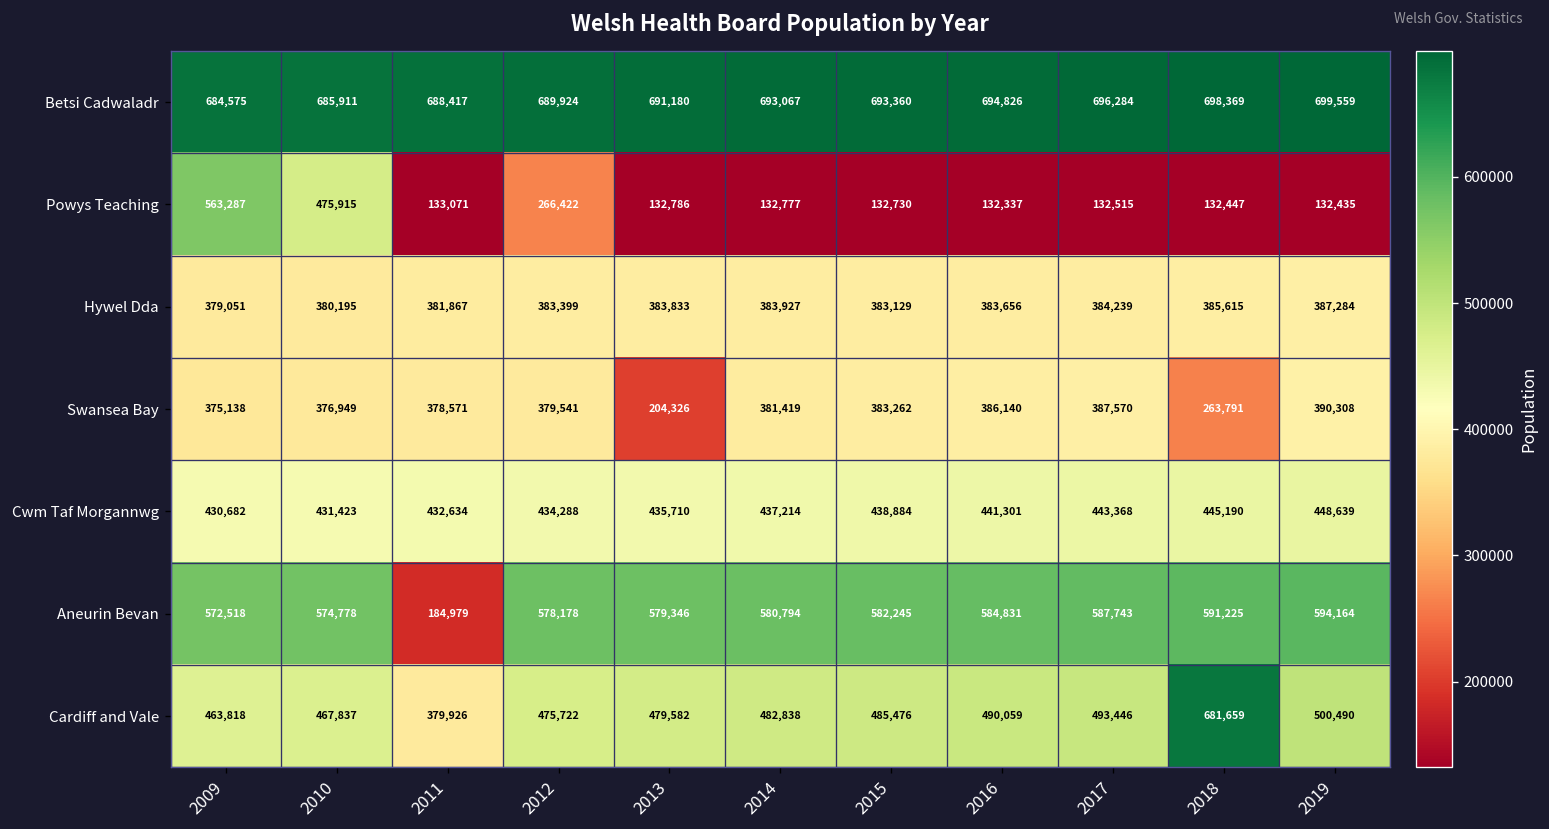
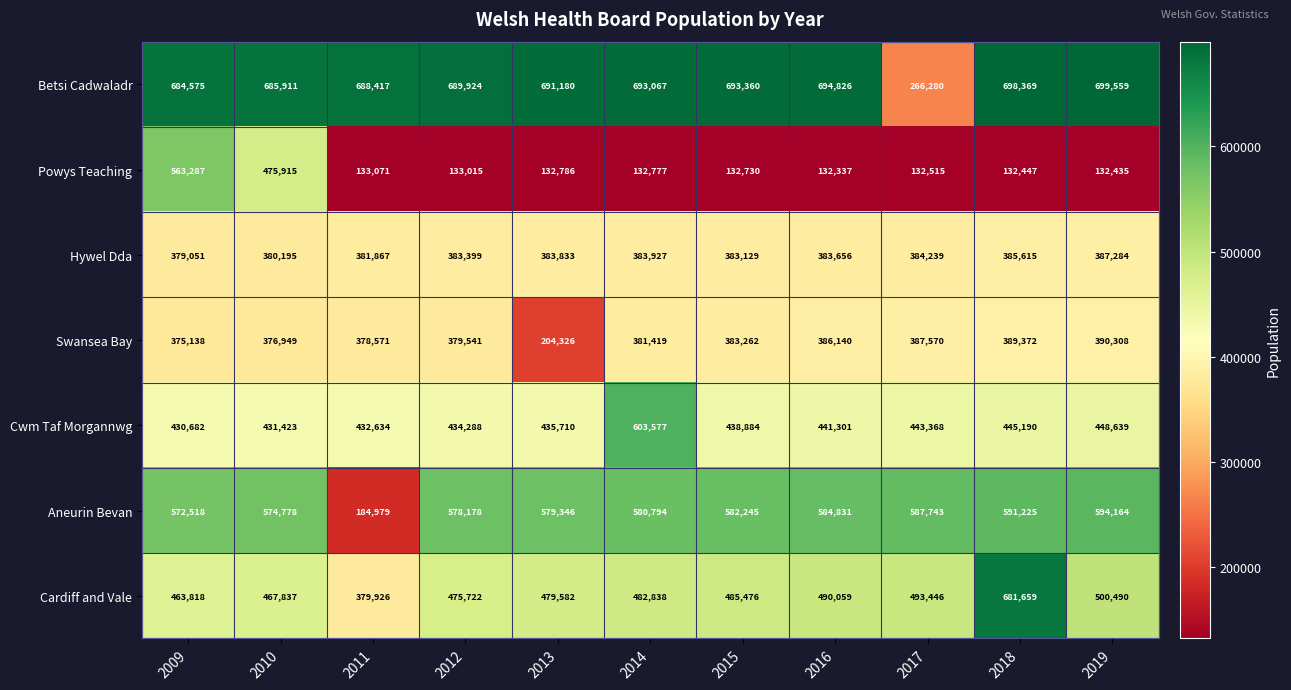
Betsi Cadwaladr, 2017: 696,284 -> 266,280
Powys Teaching, 2012: 266,422 -> 133,015
Swansea Bay, 2018: 263,791 -> 389,372
Cwm Taf Morgannwg, 2014: 437,214 -> 603,577
